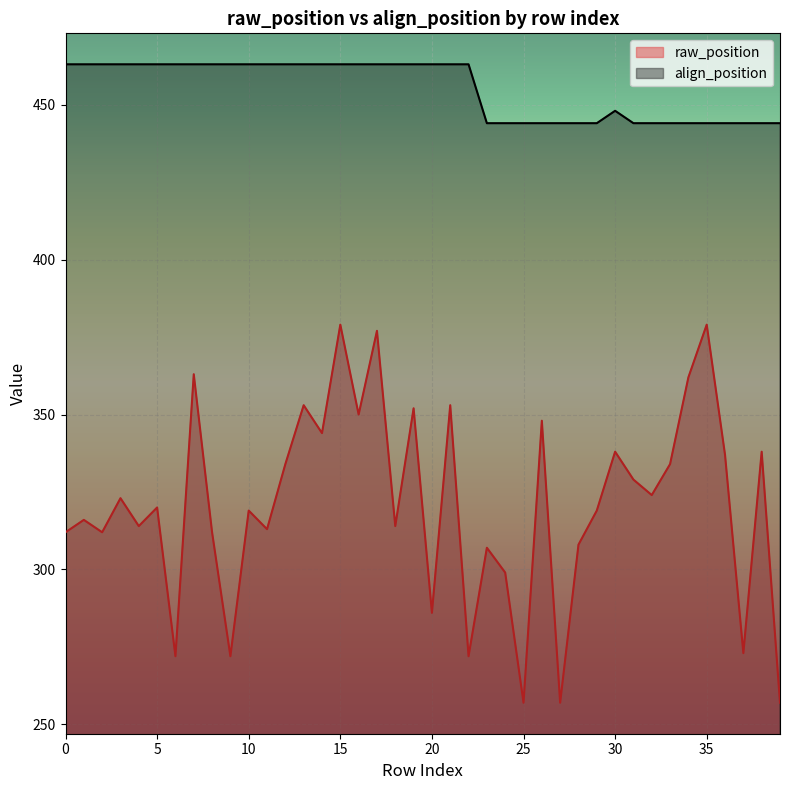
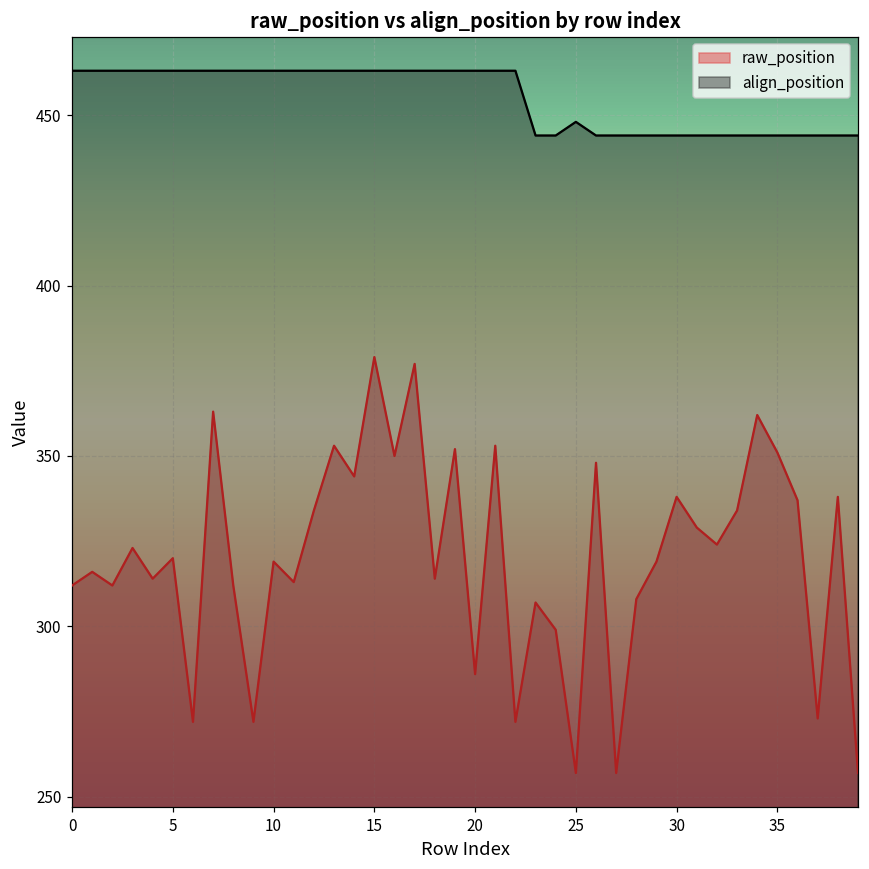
align_position, 25: 444 -> 448
align_position, 30: 448 -> 444
raw_position, 35: 379 -> 351
